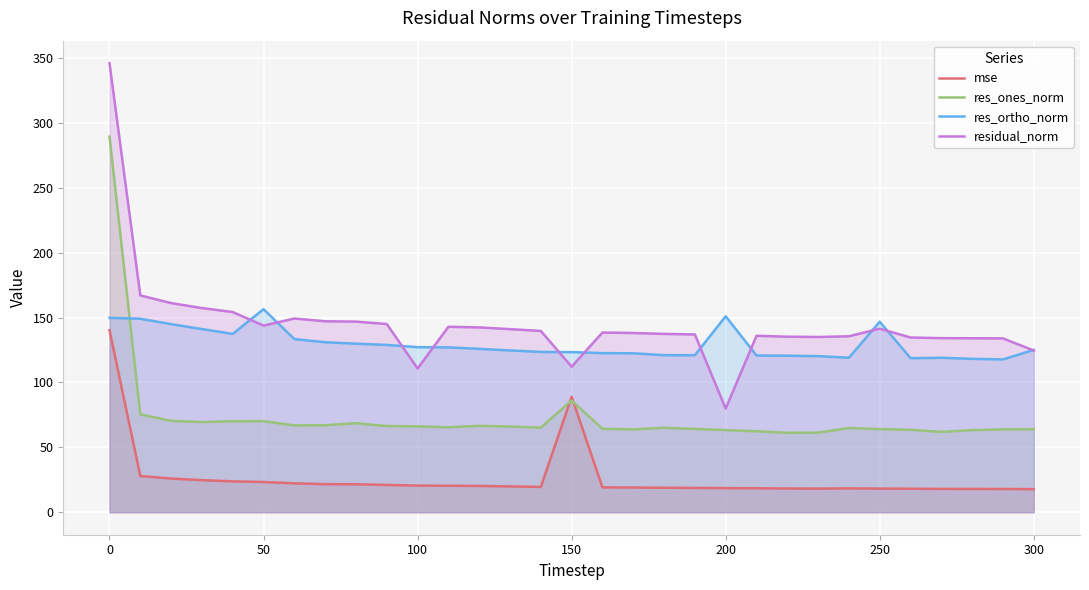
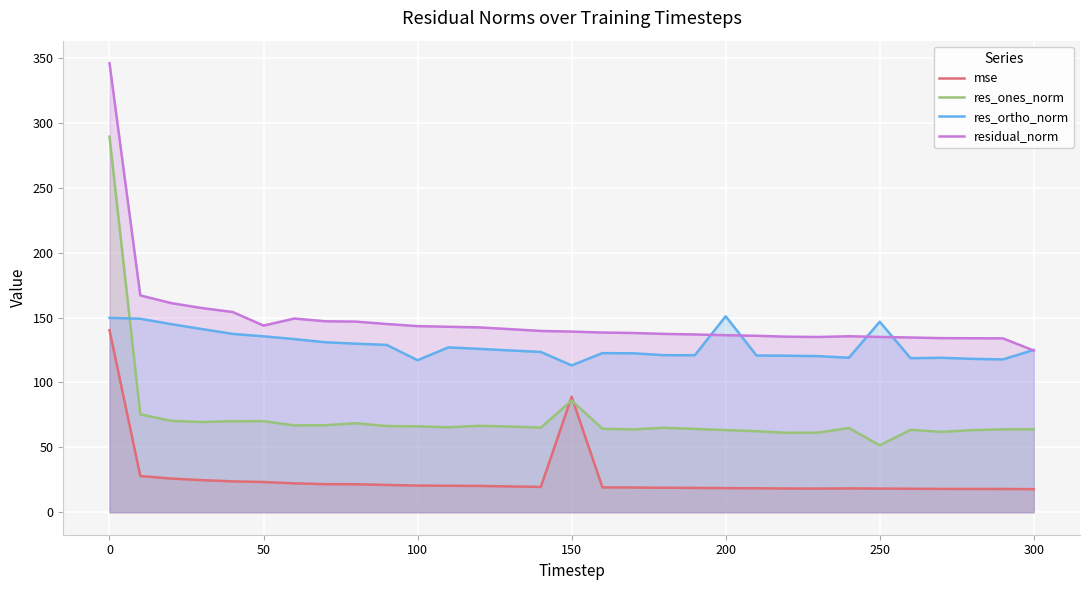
res_ortho_norm, 50: 156 -> 136
res_ortho_norm, 100: 127 -> 117
residual_norm, 100: 111 -> 143
res_ortho_norm, 150: 123 -> 113
residual_norm, 150: 112 -> 139
residual_norm, 200: 80 -> 136
res_ones_norm, 250: 64 -> 52
residual_norm, 250: 141 -> 135
